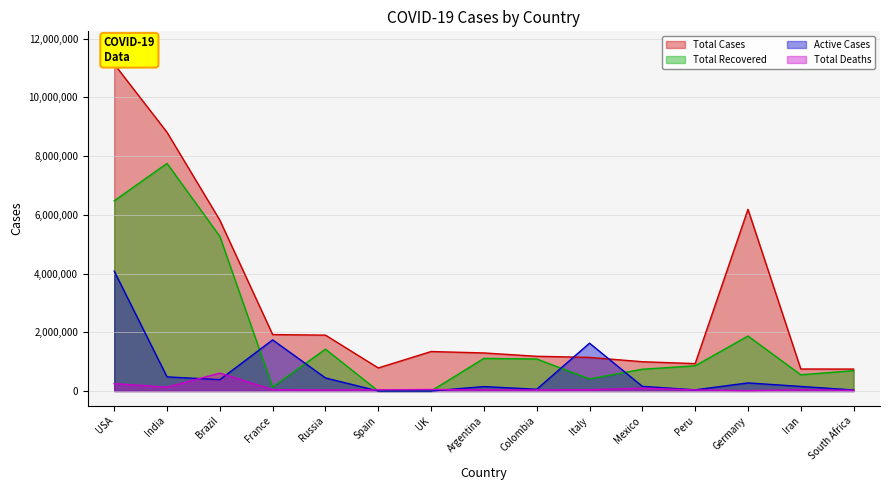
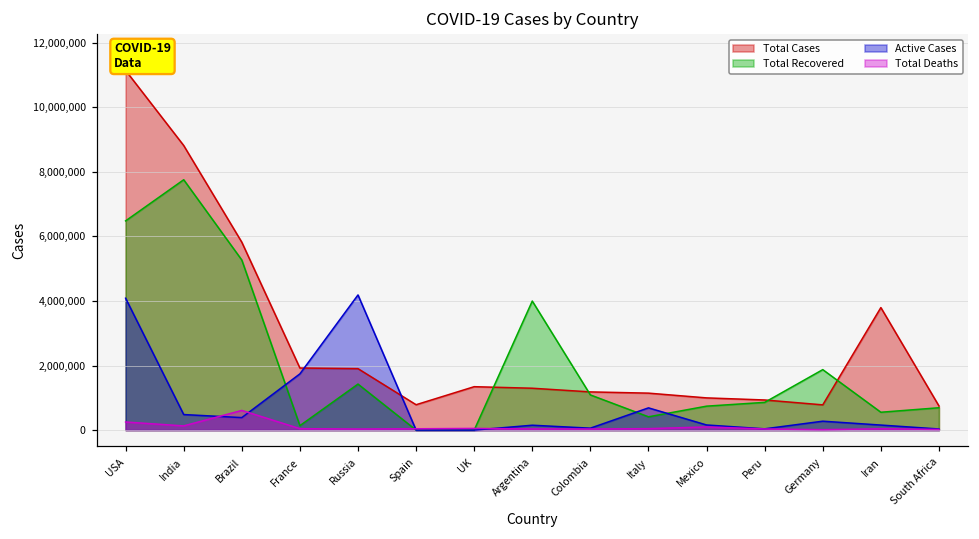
Active Cases, Russia: 400,000 -> 4,200,000
Total Recovered, Argentina: 1,100,000 -> 4,000,000
Active Cases, Italy: 1,600,000 -> 700,000
Total Cases, Germany: 6,200,000 -> 800,000
Total Cases, Iran: 700,000 -> 3,800,000
